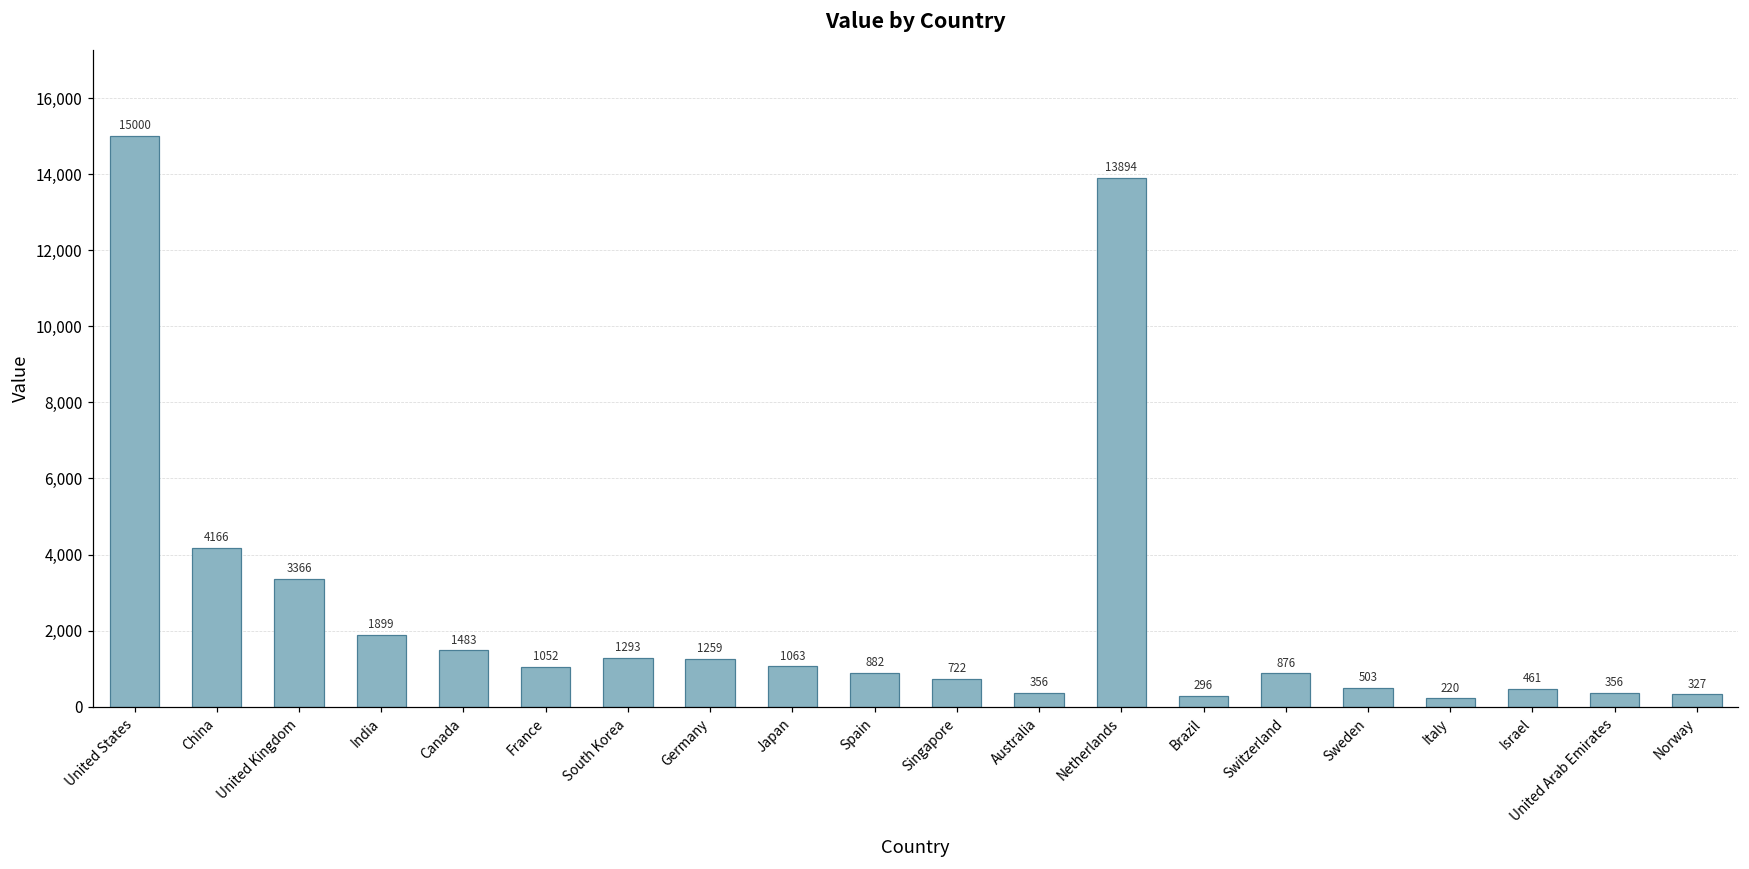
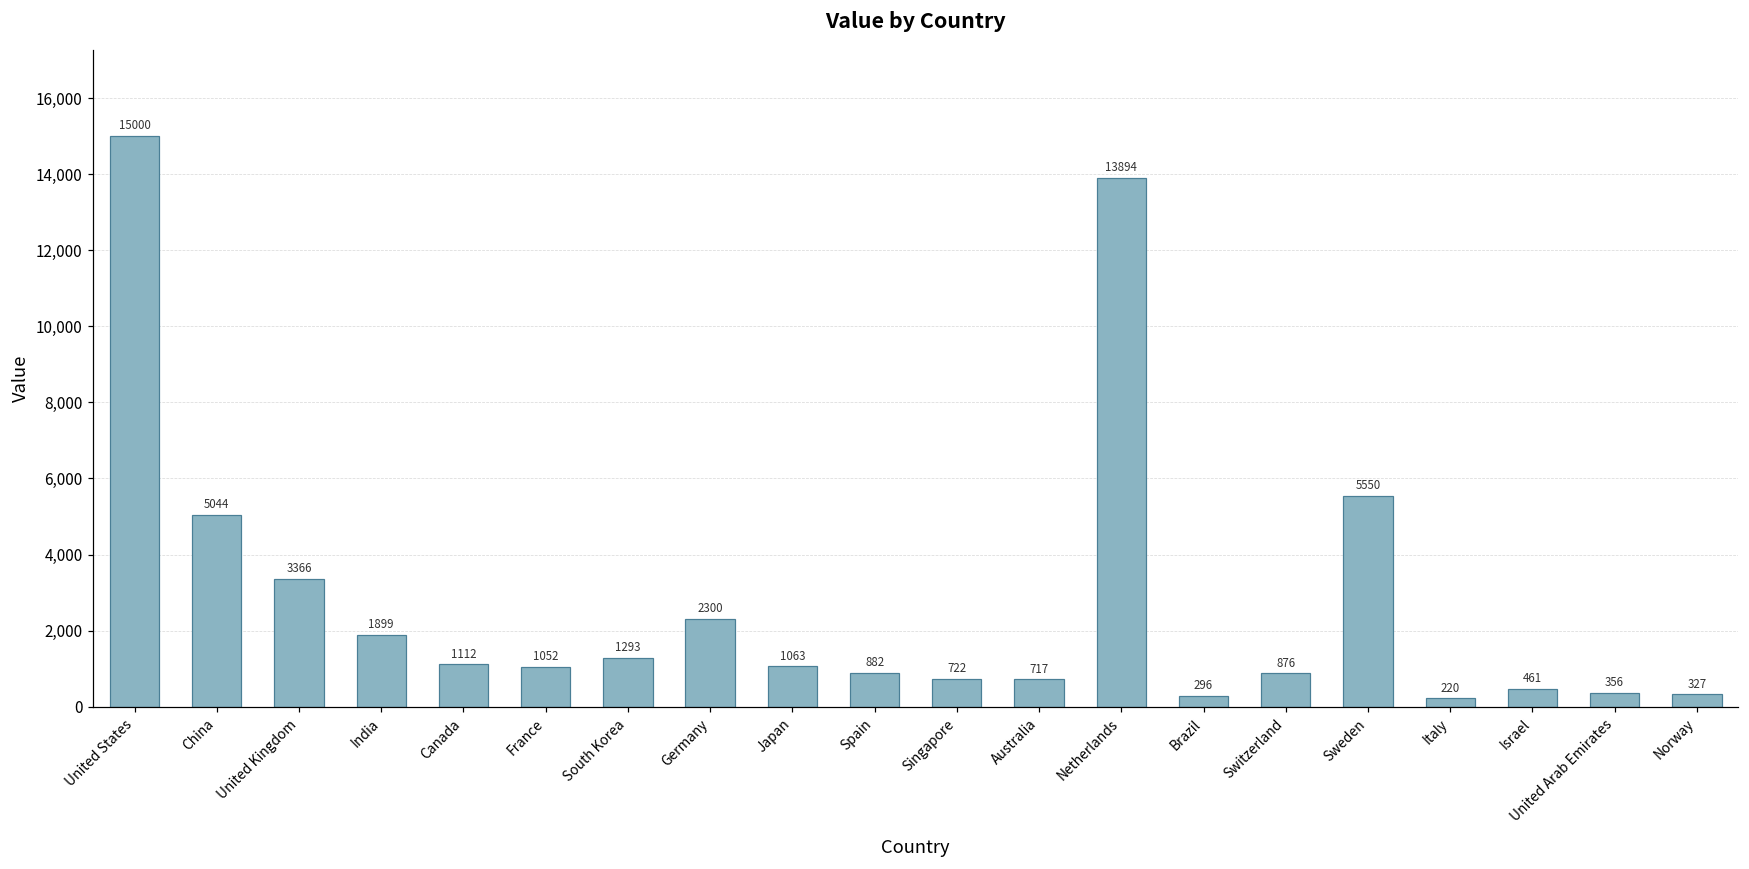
China: 4166 -> 5044
Canada: 1483 -> 1112
Germany: 1259 -> 2300
Australia: 356 -> 717
Sweden: 503 -> 5550
